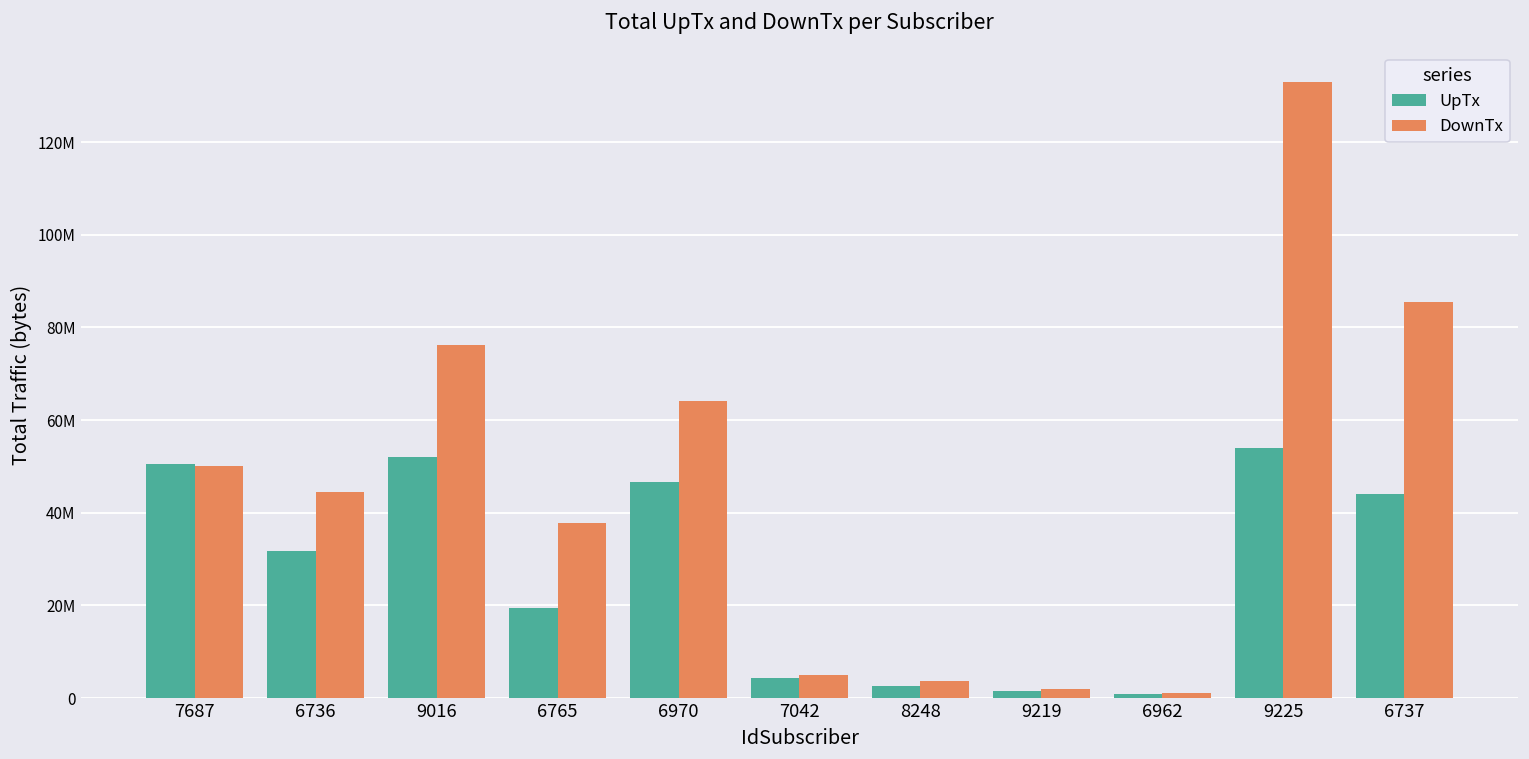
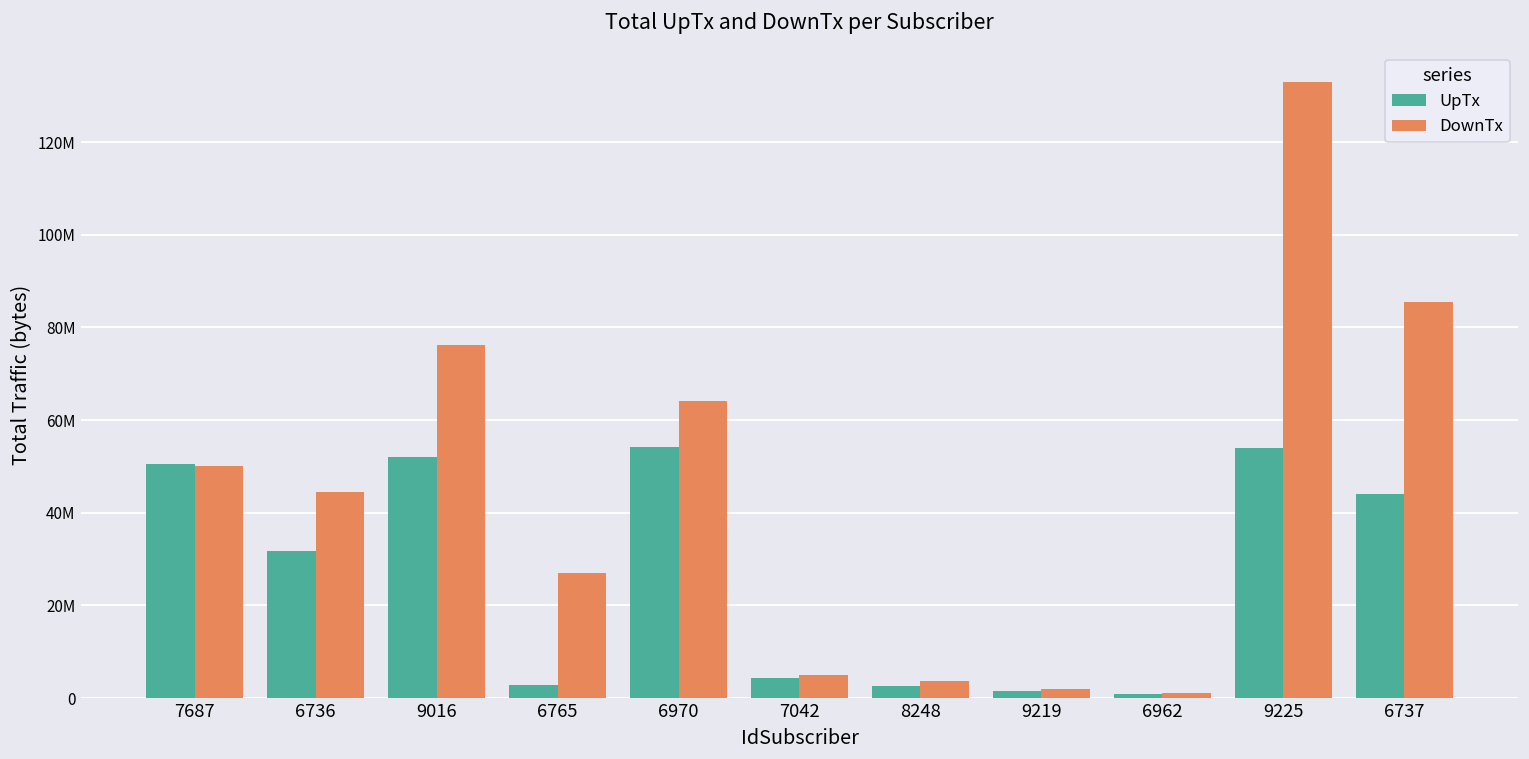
UpTx, 6765: 19000000 -> 3000000
DownTx, 6765: 38000000 -> 27000000
UpTx, 6970: 47000000 -> 54000000
